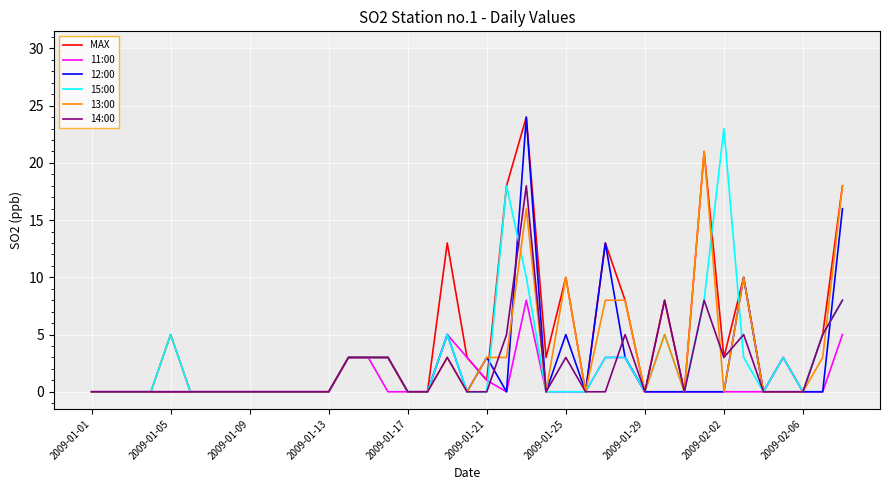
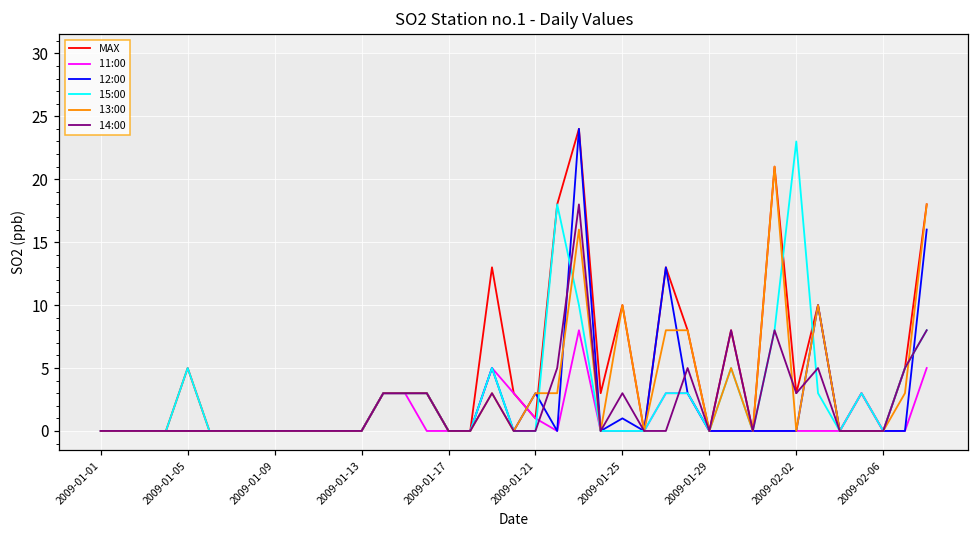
12:00, 2009-01-25: 5 -> 1
